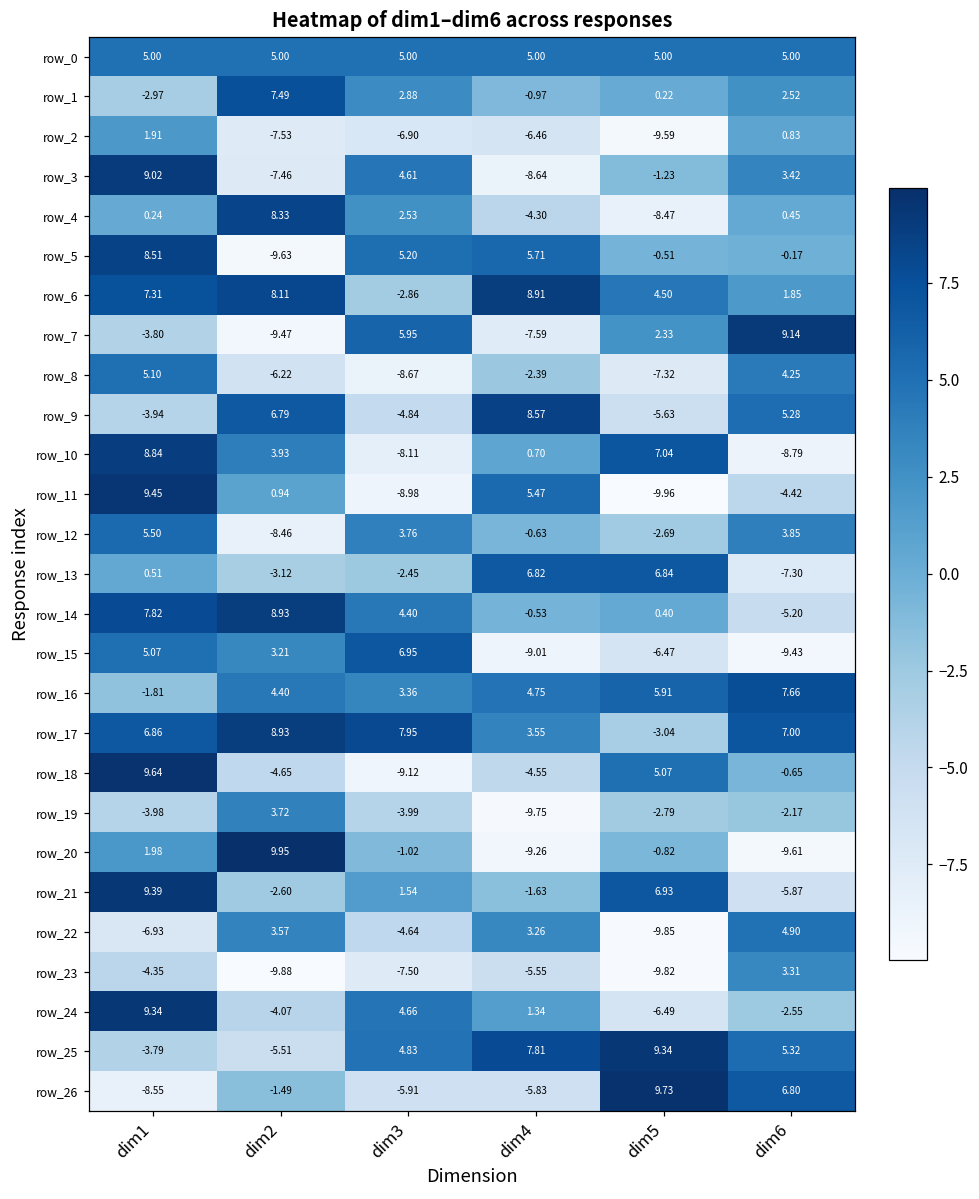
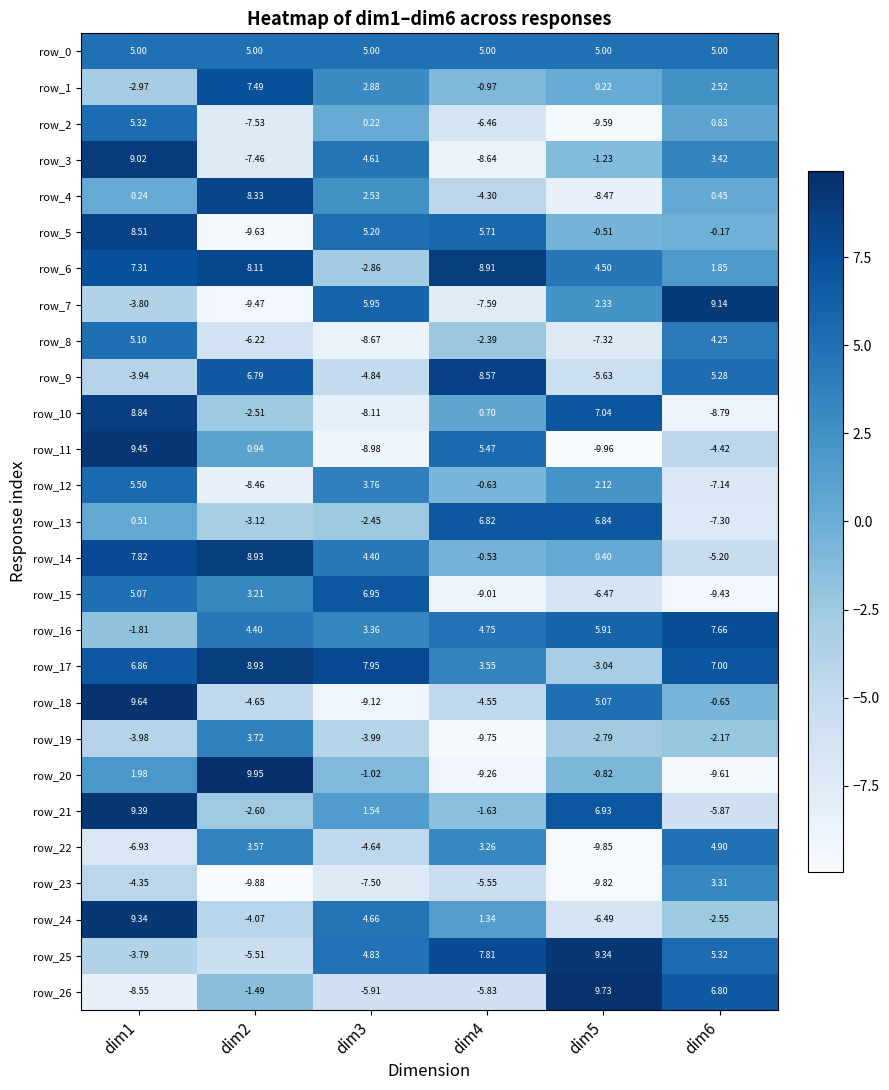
row_2, dim1: 1.91 -> 5.32
row_2, dim3: -6.90 -> 0.22
row_10, dim2: 3.93 -> -2.51
row_12, dim5: -2.69 -> 2.12
row_12, dim6: 3.85 -> -7.14
